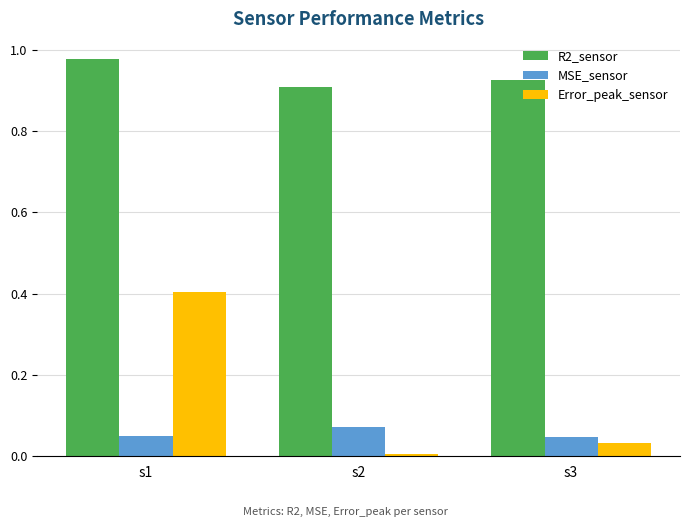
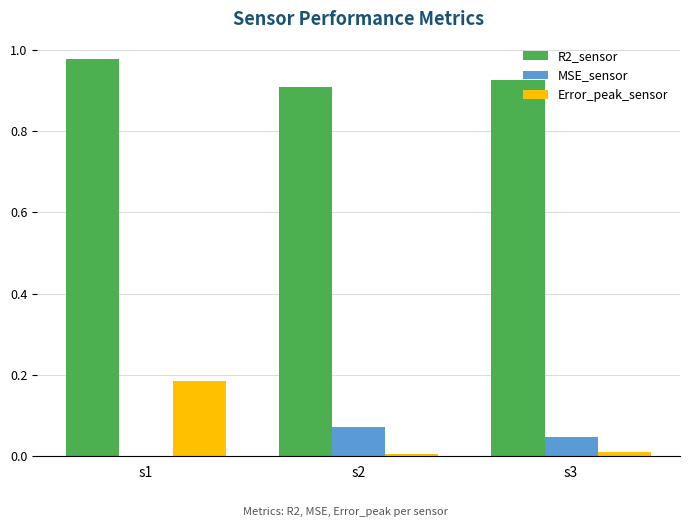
MSE_sensor, s1: 0.05 -> 0.00
Error_peak_sensor, s1: 0.41 -> 0.19
Error_peak_sensor, s3: 0.03 -> 0.01
